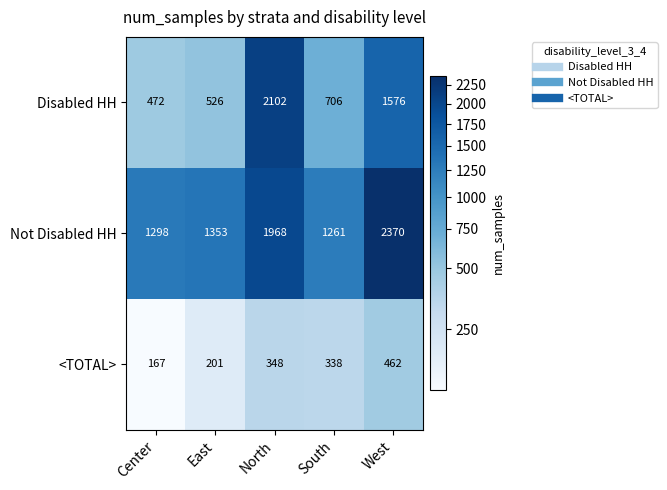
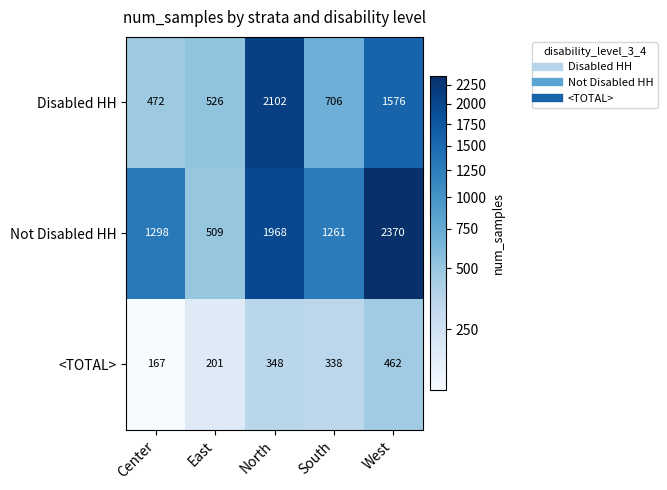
Not Disabled HH, East: 1353 -> 509
